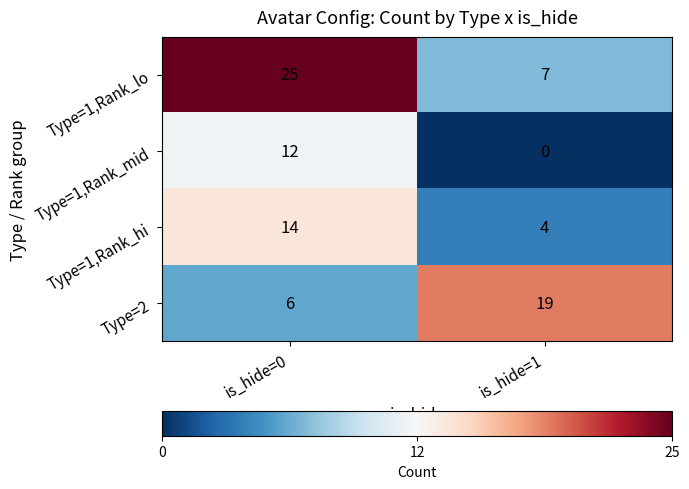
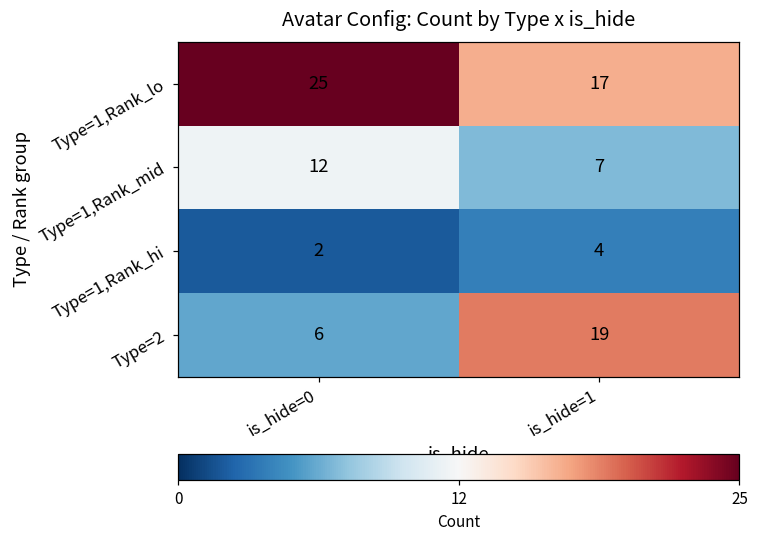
Type=1,Rank_lo, is_hide=1: 7 -> 17
Type=1,Rank_mid, is_hide=1: 0 -> 7
Type=1,Rank_hi, is_hide=0: 14 -> 2
